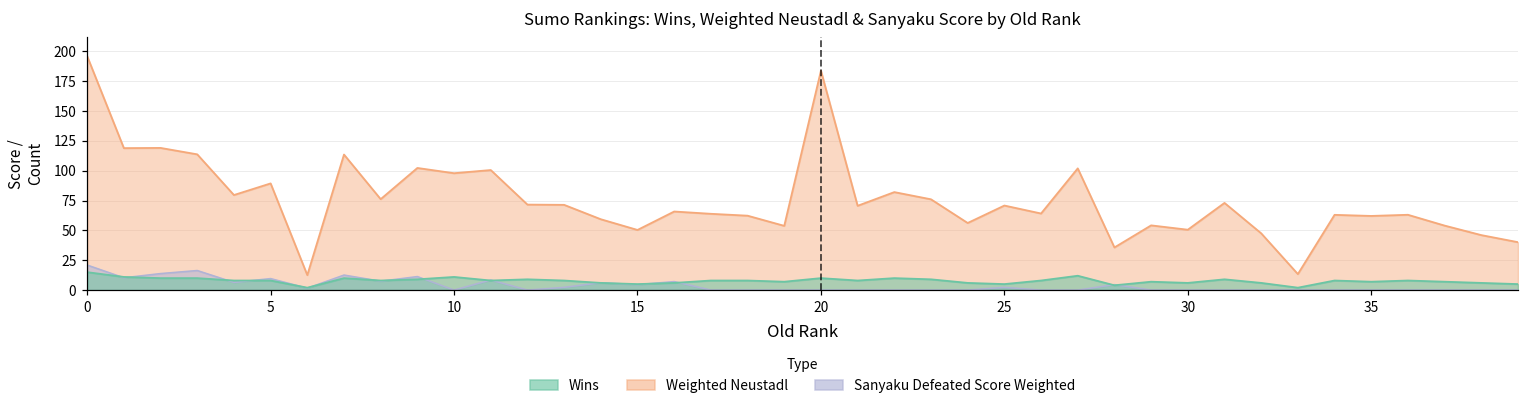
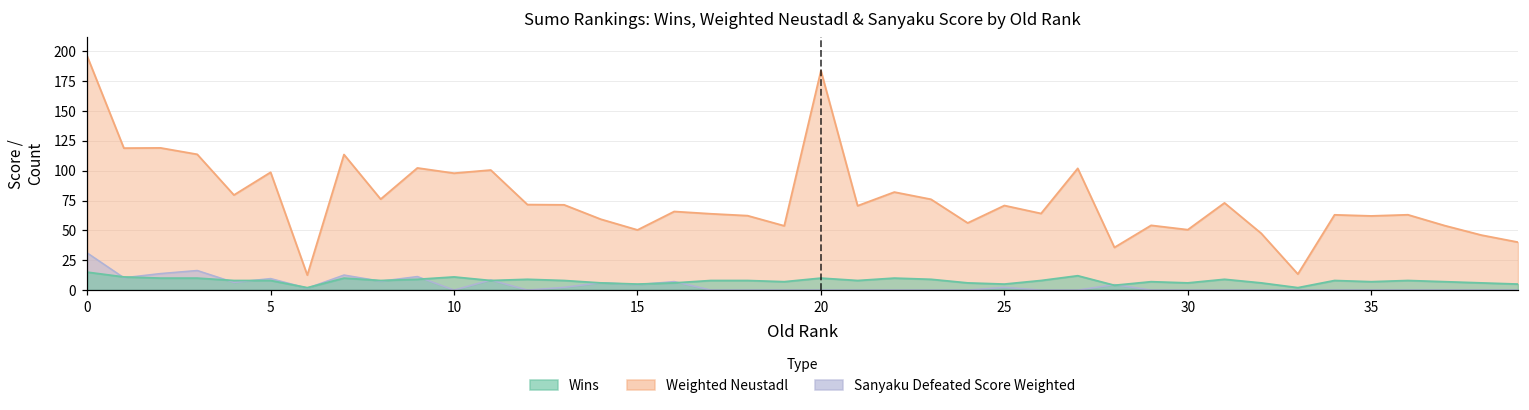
Sanyaku Defeated Score Weighted, 0: 21 -> 31
Weighted Neustadl, 5: 89 -> 99
